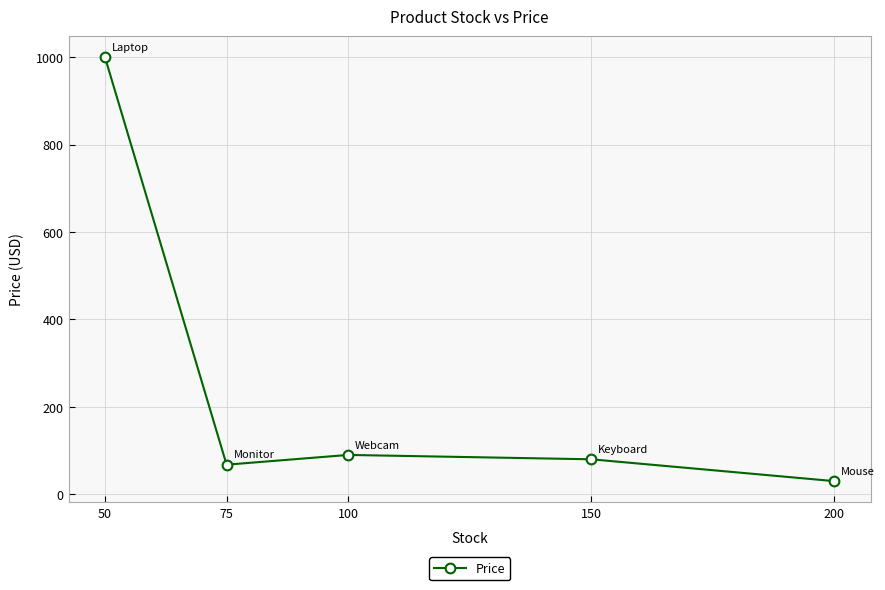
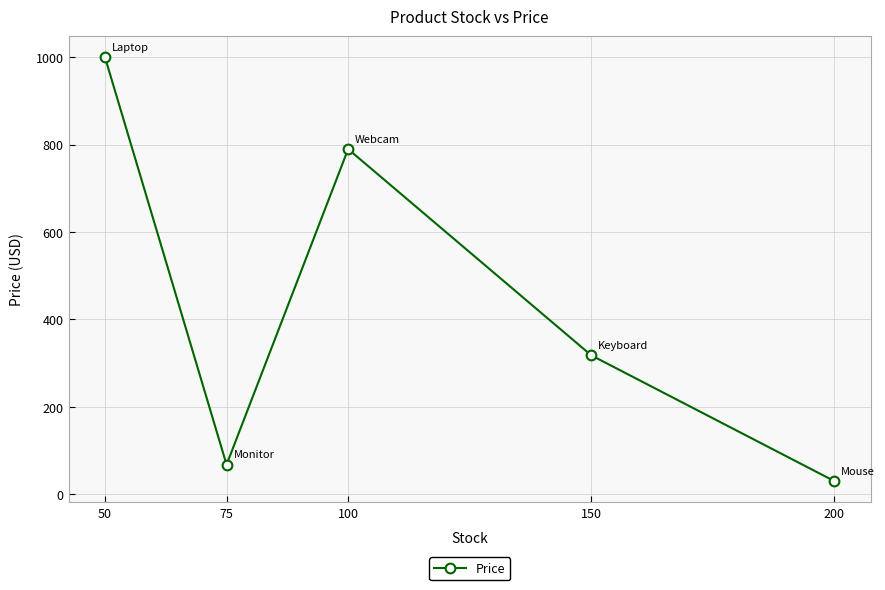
100: 90 -> 790
150: 80 -> 320
